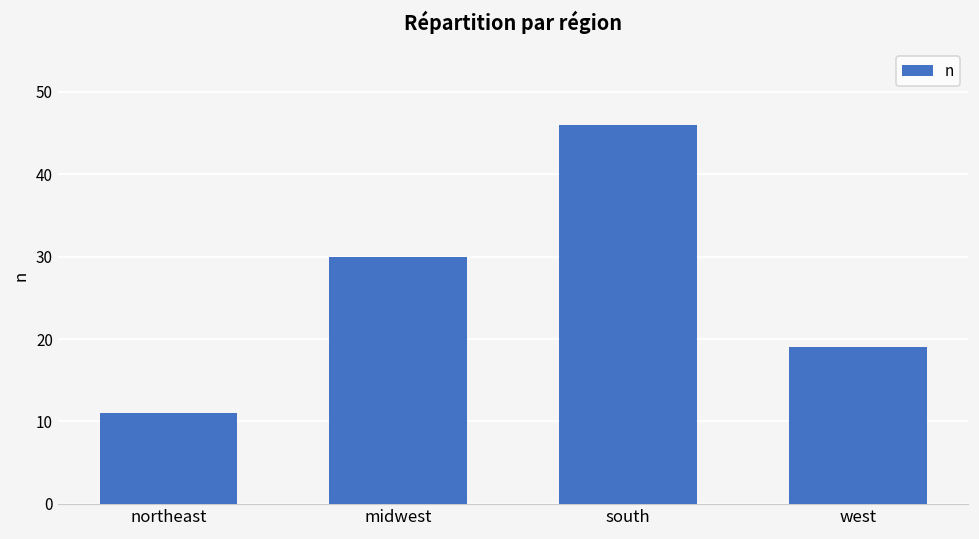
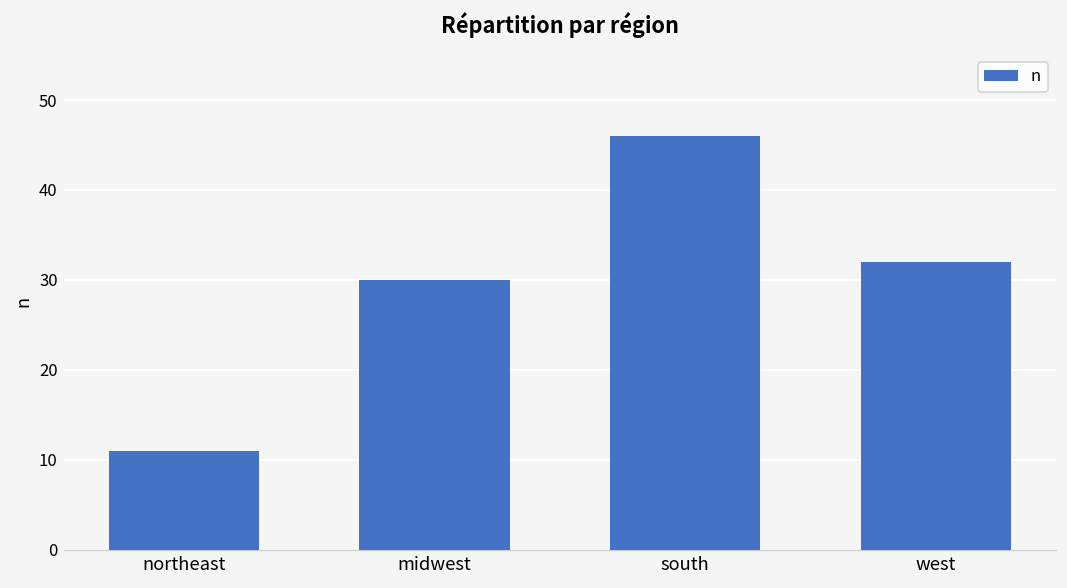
west: 19 -> 32
